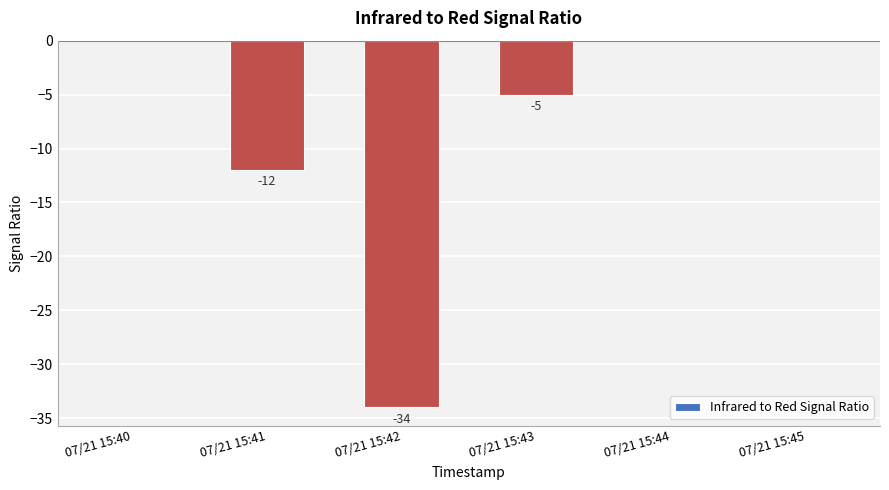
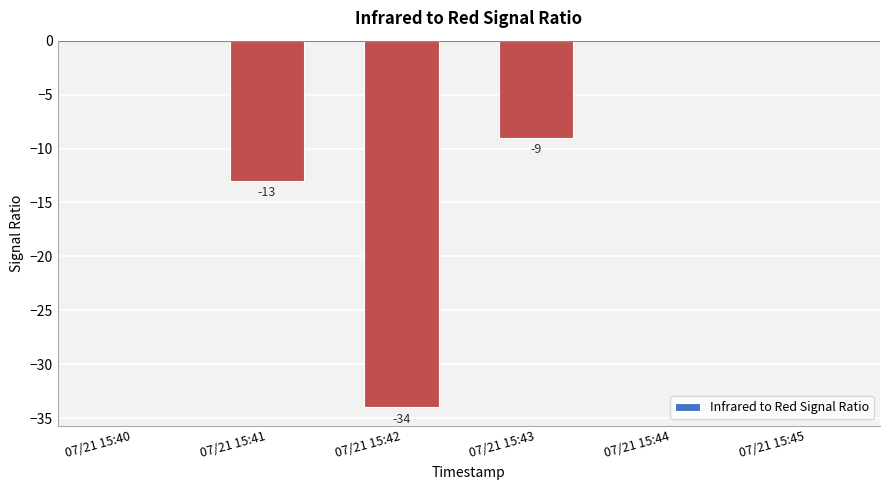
07/21 15:41: -12 -> -13
07/21 15:43: -5 -> -9
